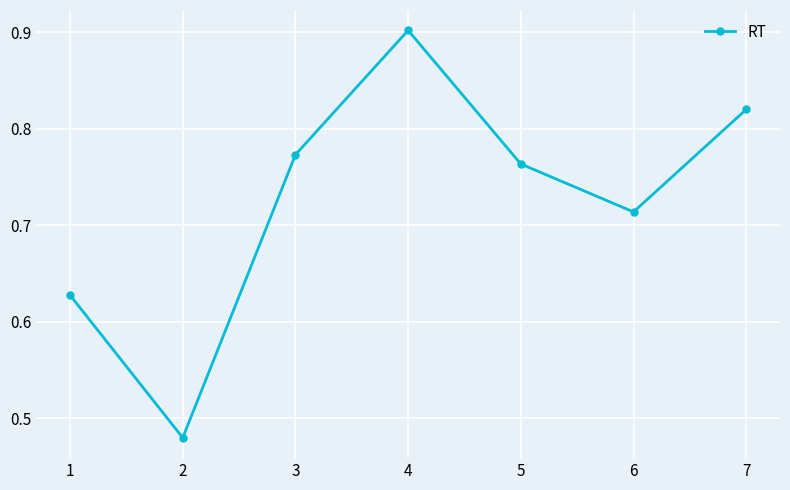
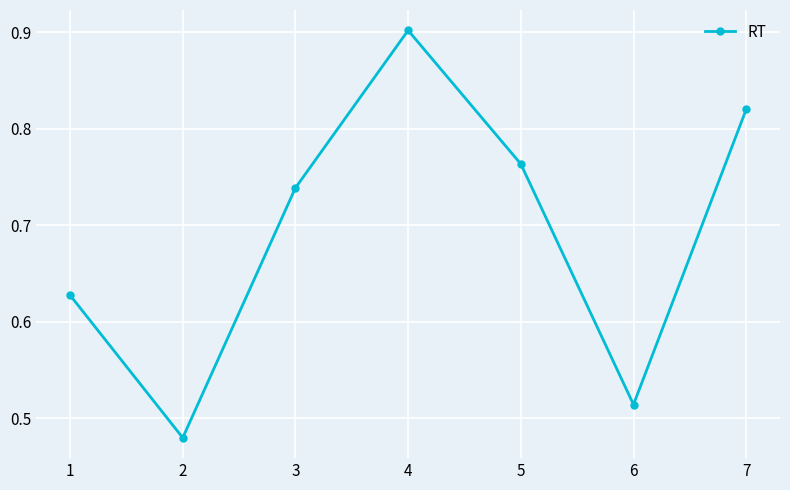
3: 0.77 -> 0.74
6: 0.71 -> 0.51
